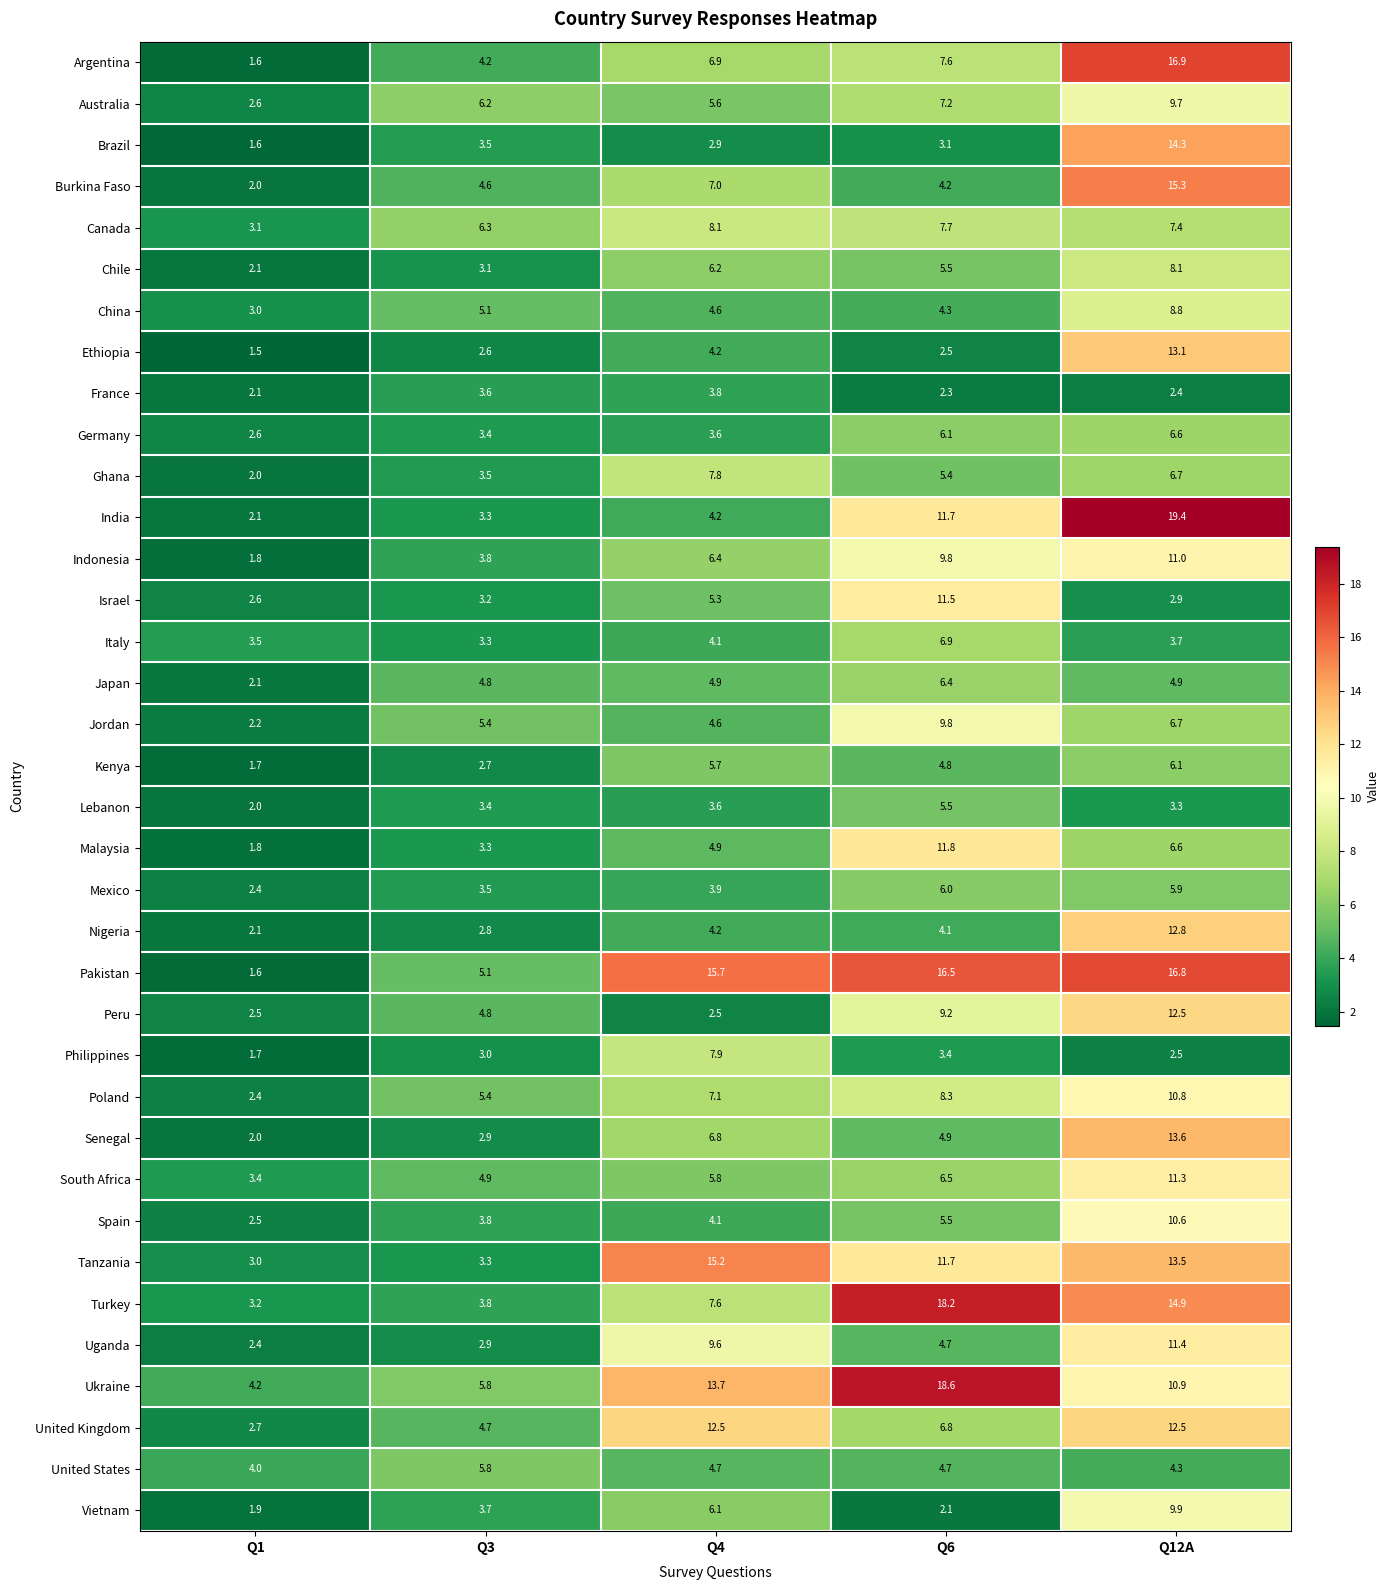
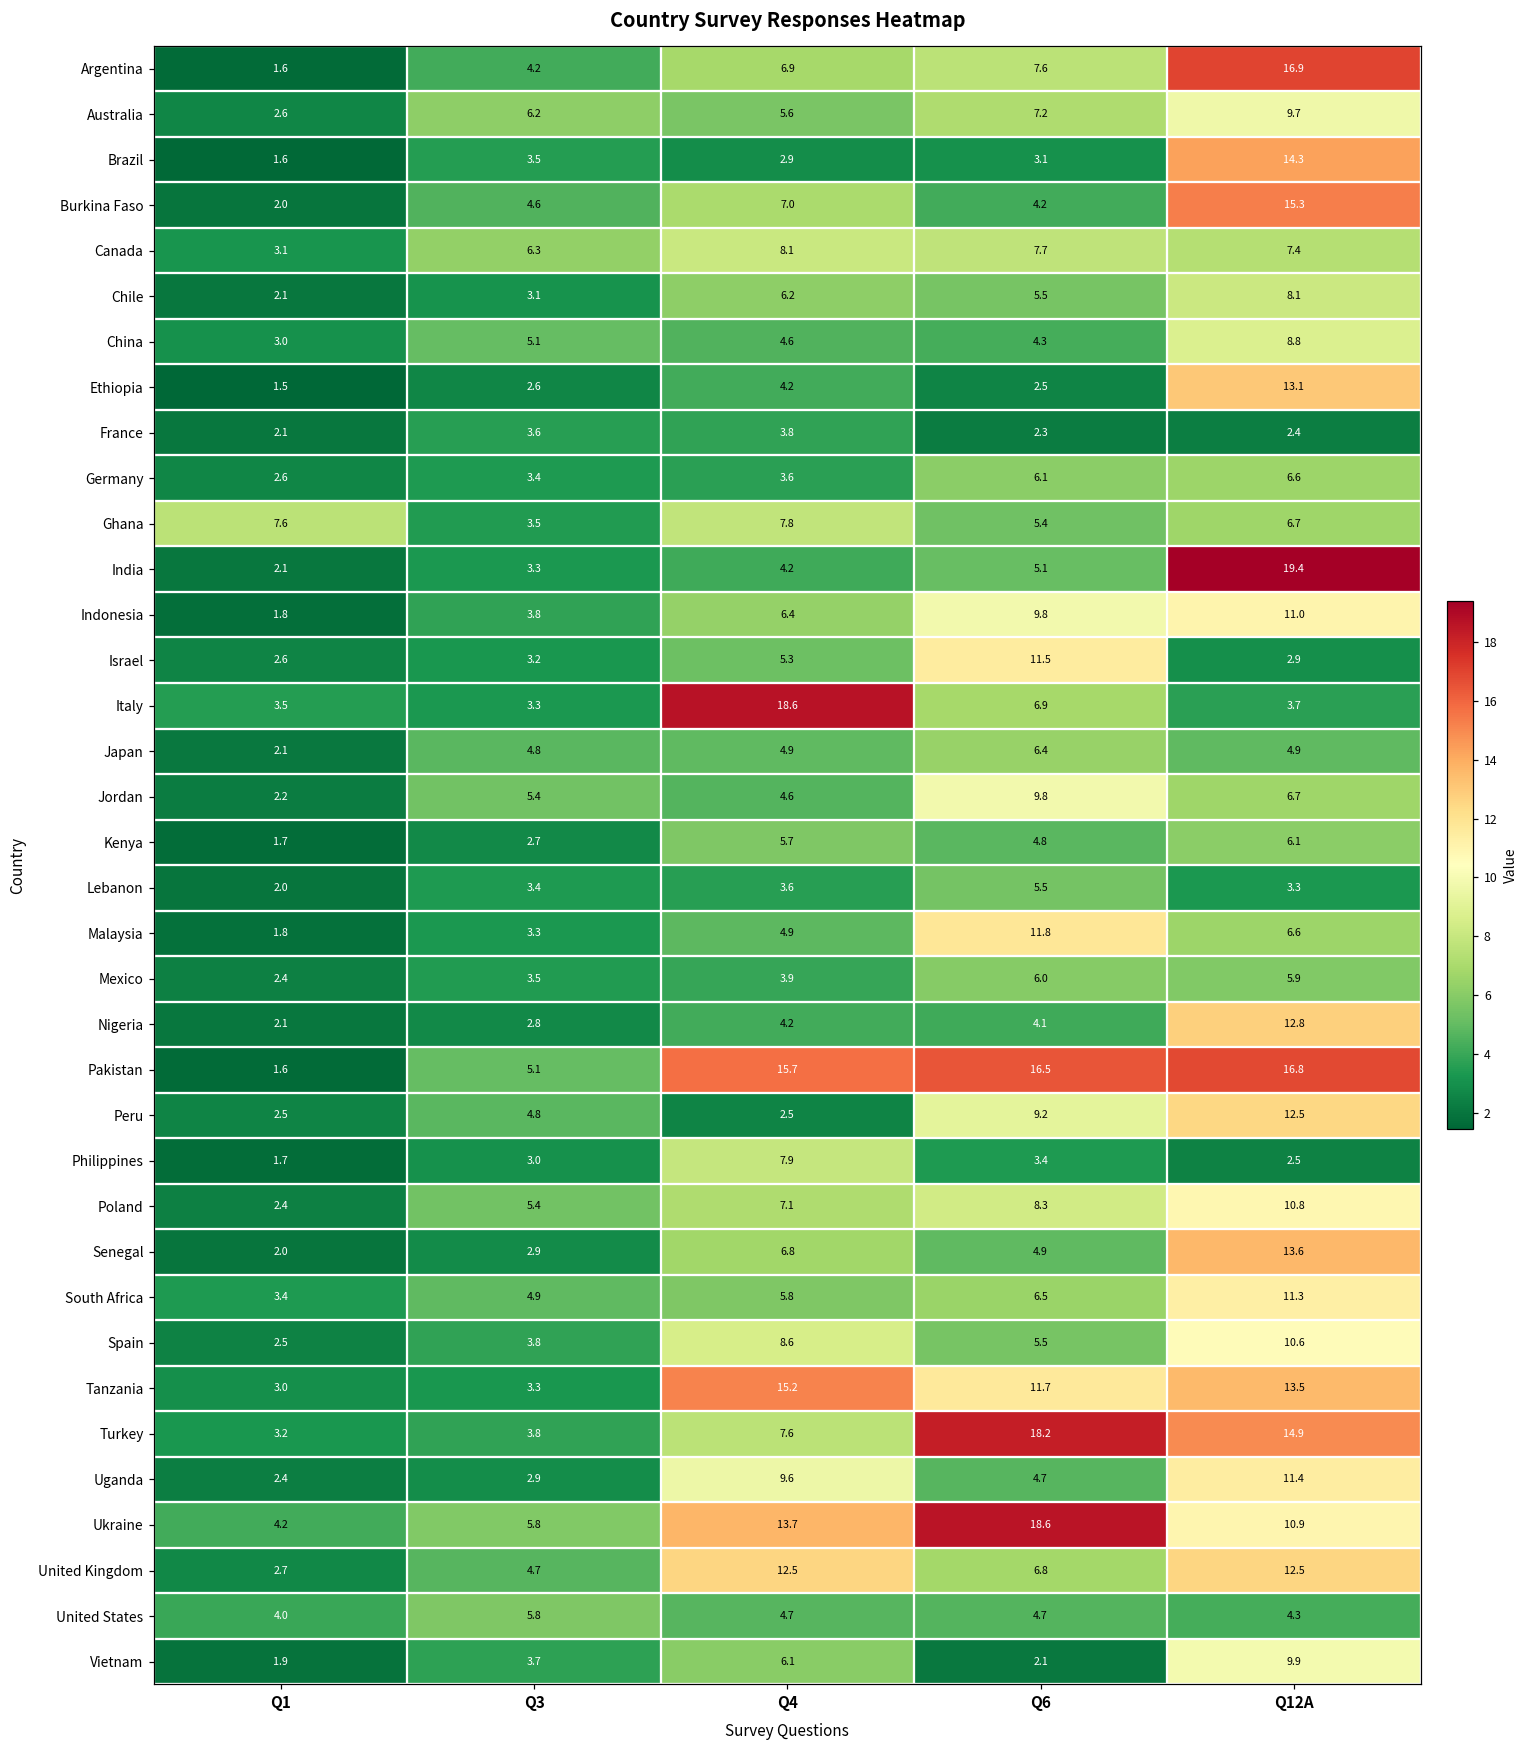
Ghana, Q1: 2.0 -> 7.6
India, Q6: 11.7 -> 5.1
Italy, Q4: 4.1 -> 18.6
Spain, Q4: 4.1 -> 8.6
